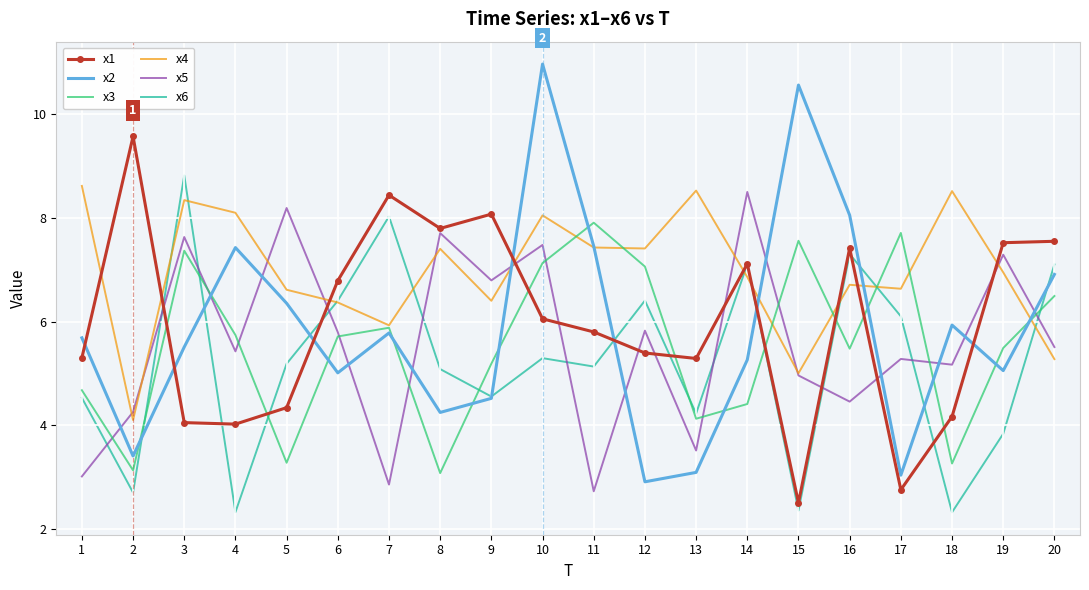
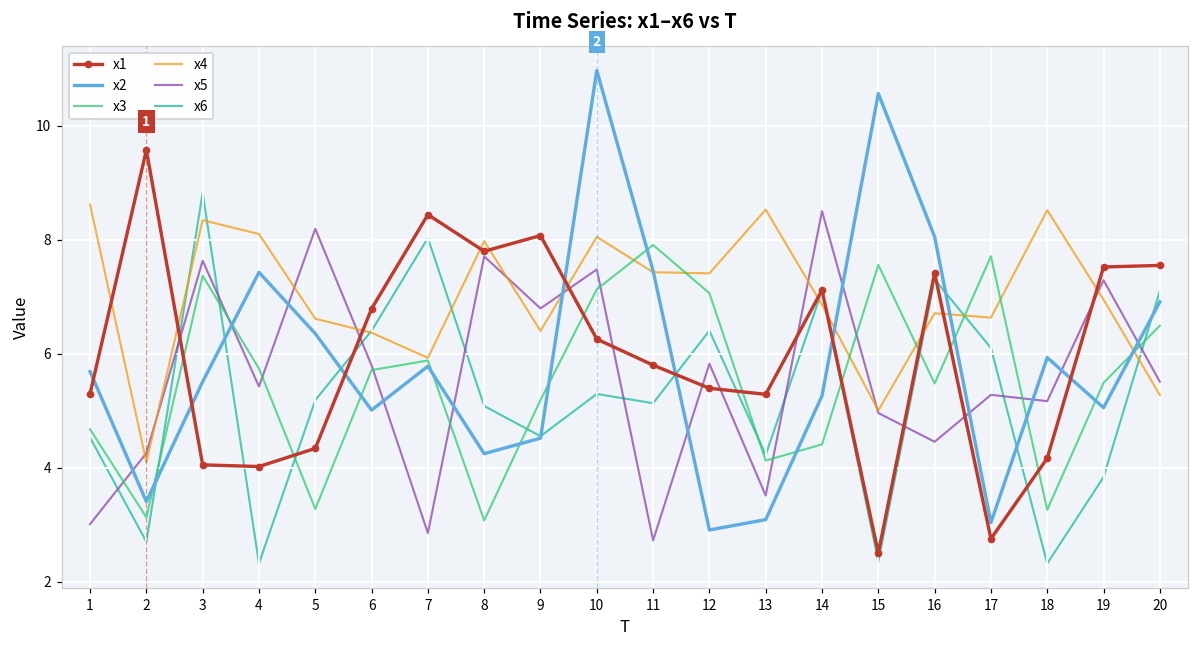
x4, 8: 7.4 -> 8.0
x1, 10: 6.1 -> 6.3
